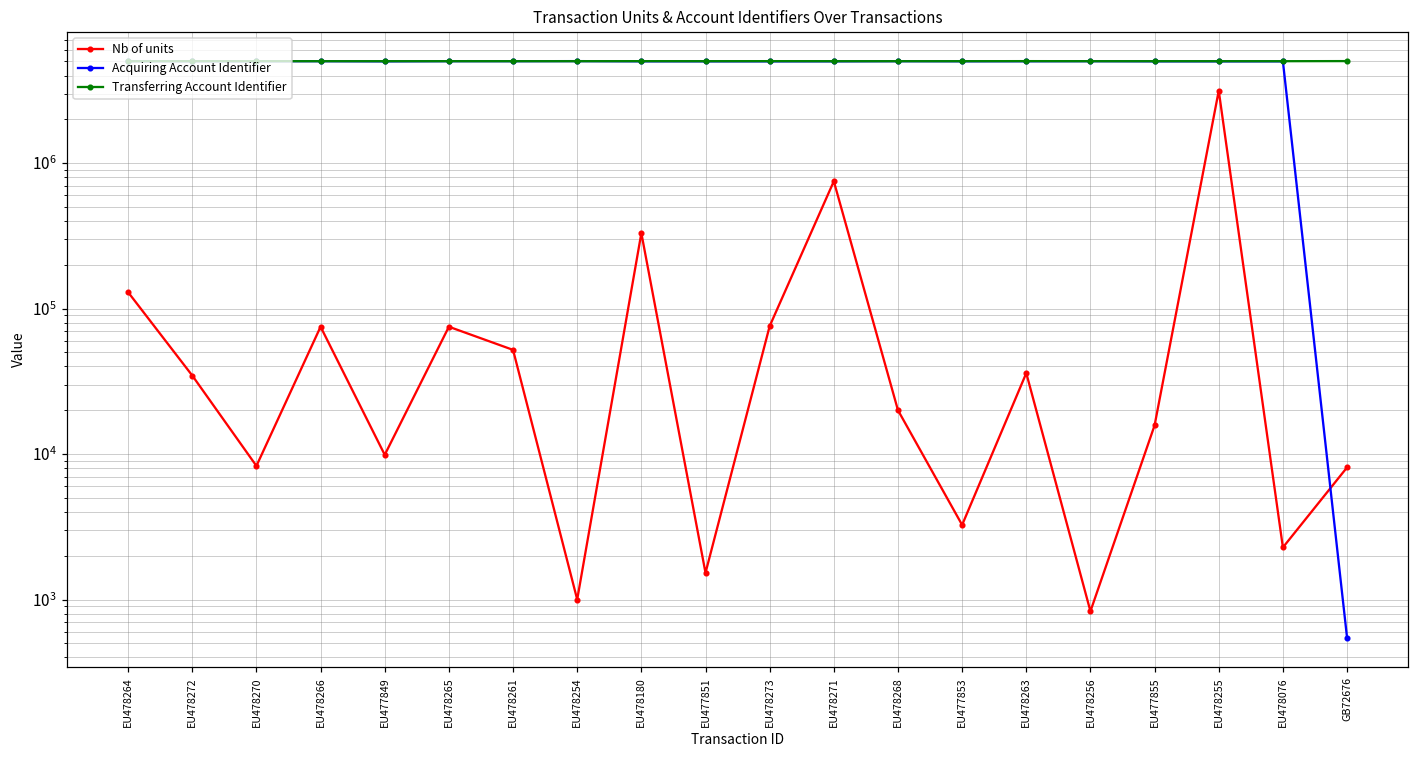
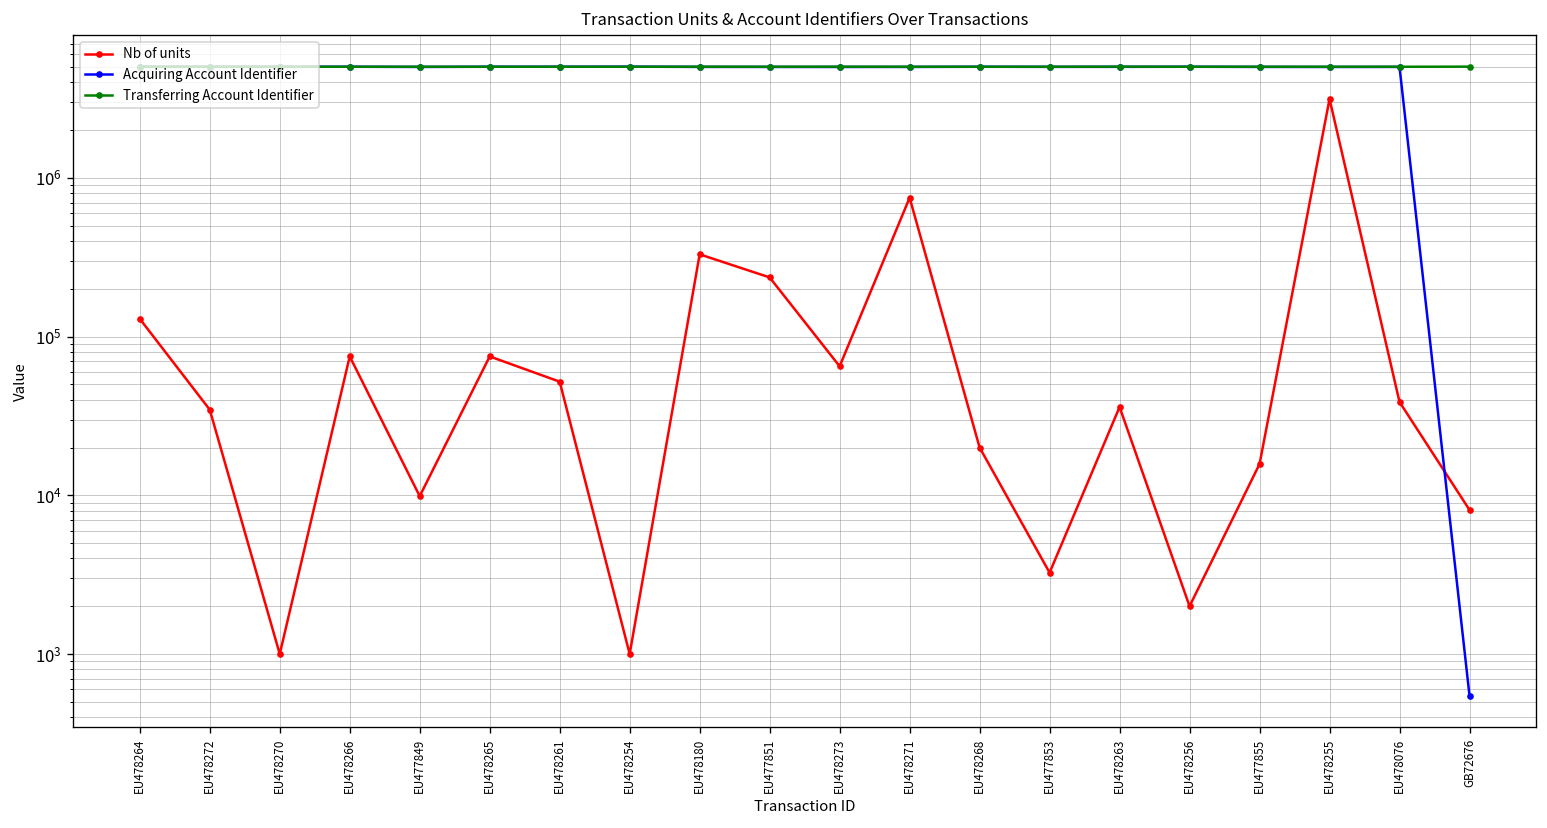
Nb of units, EU478270: 8000 -> 1000
Nb of units, EU477851: 1500 -> 240000
Nb of units, EU478273: 80000 -> 70000
Nb of units, EU478256: 800 -> 2000
Nb of units, EU478076: 2300 -> 39000
